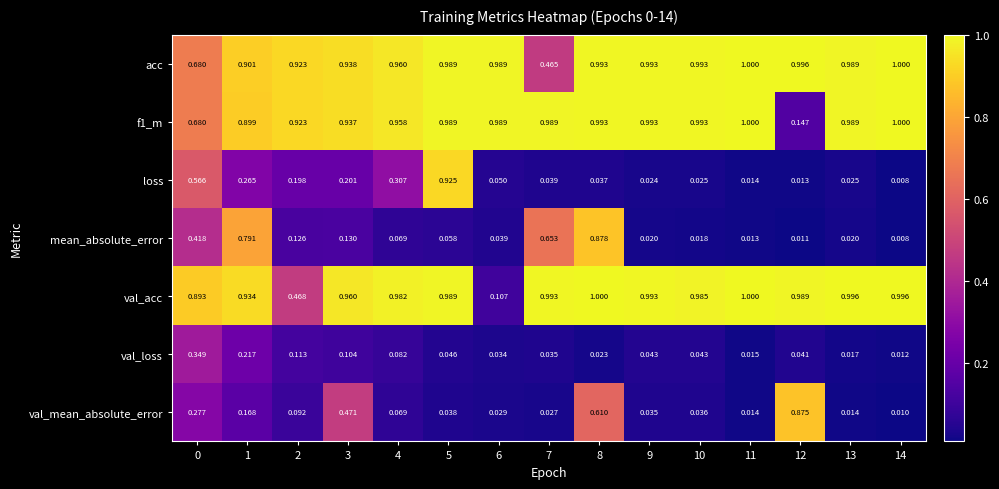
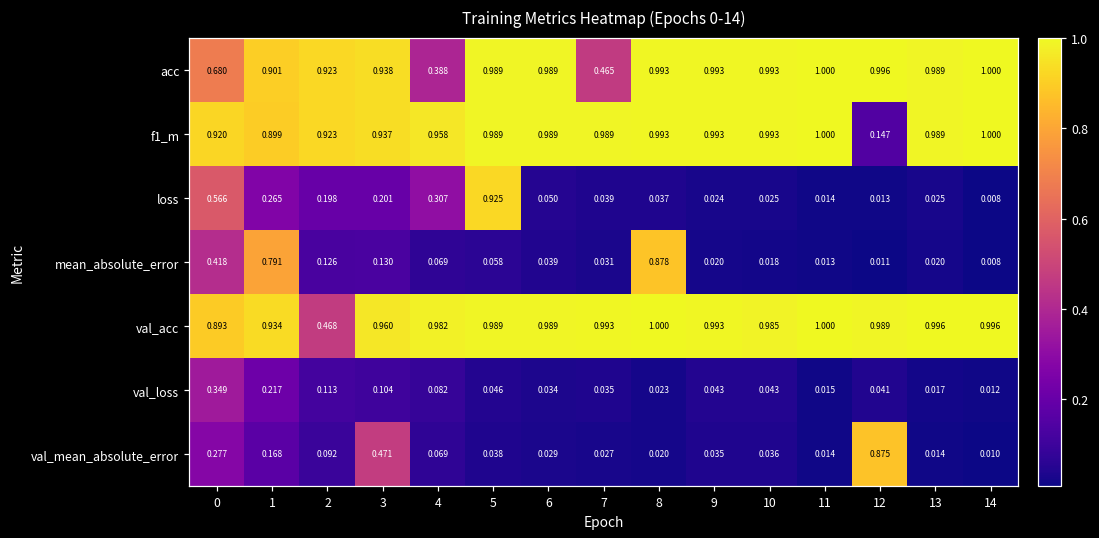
acc, 4: 0.960 -> 0.388
f1_m, 0: 0.680 -> 0.920
mean_absolute_error, 7: 0.653 -> 0.031
val_acc, 6: 0.107 -> 0.989
val_mean_absolute_error, 8: 0.610 -> 0.020
